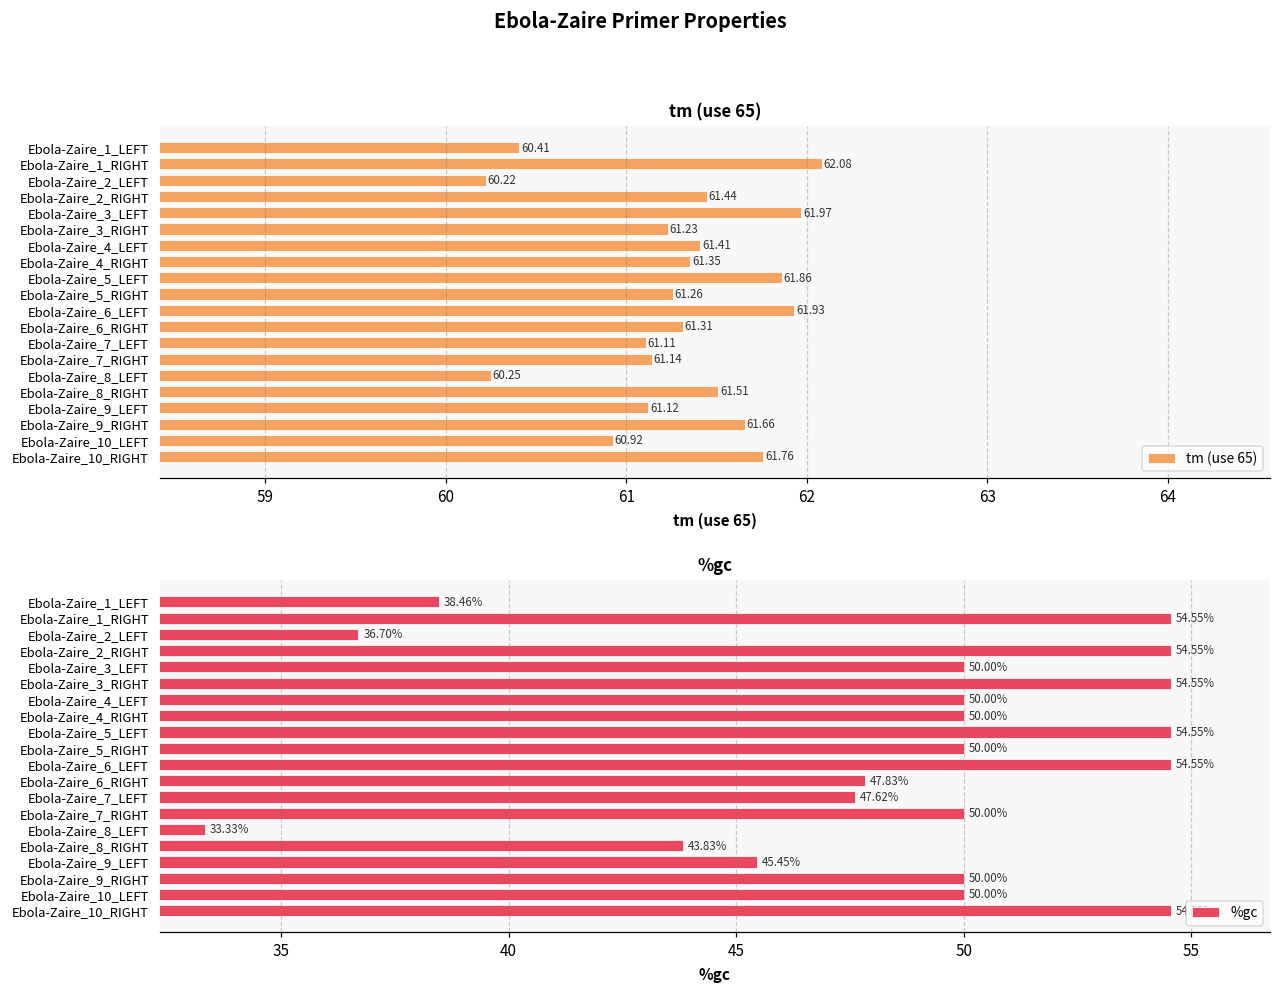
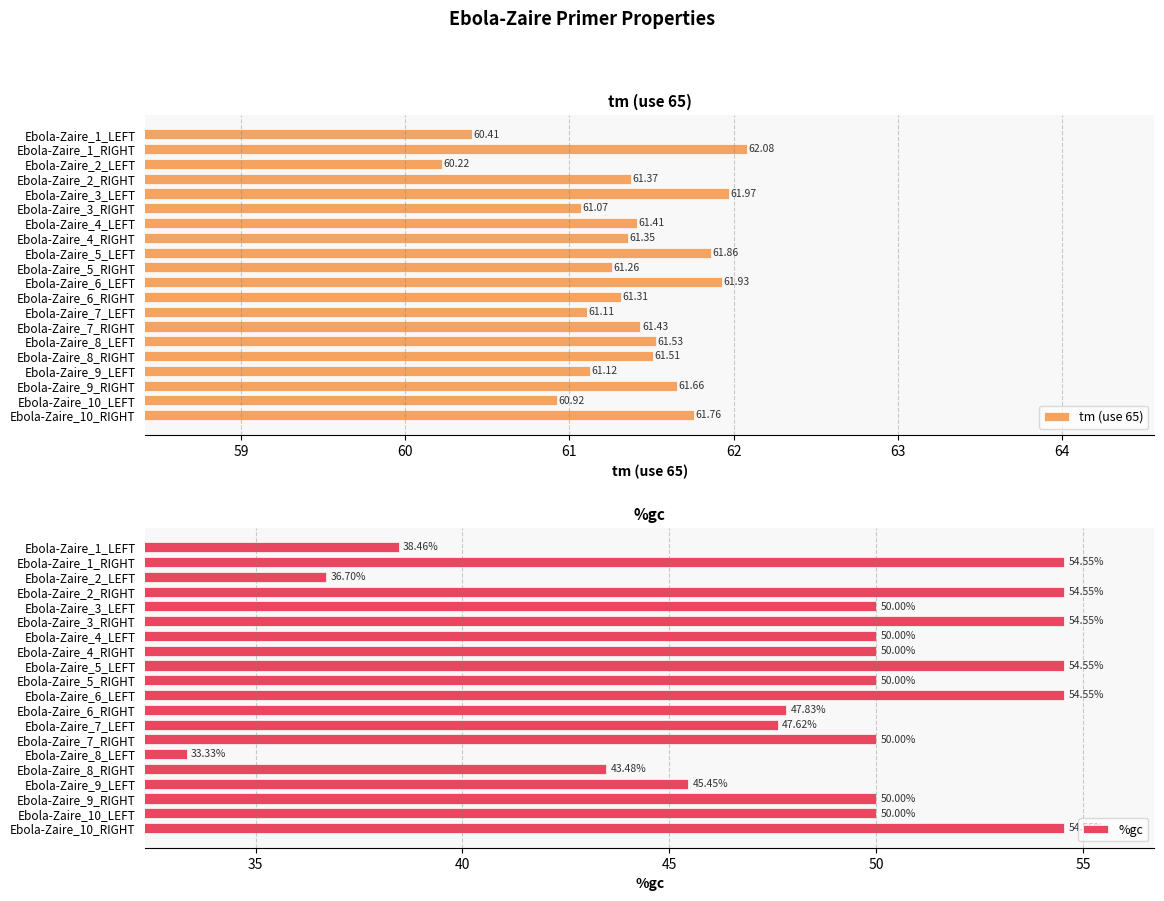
tm (use 65), Ebola-Zaire_2_RIGHT: 61.44 -> 61.37
tm (use 65), Ebola-Zaire_3_RIGHT: 61.23 -> 61.07
tm (use 65), Ebola-Zaire_7_RIGHT: 61.14 -> 61.43
tm (use 65), Ebola-Zaire_8_LEFT: 60.25 -> 61.53
%gc, Ebola-Zaire_8_RIGHT: 43.83% -> 43.48%
